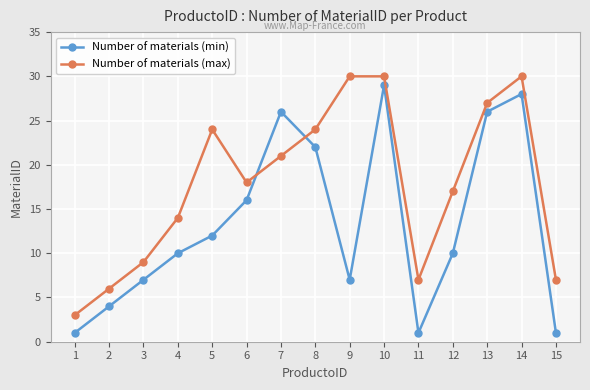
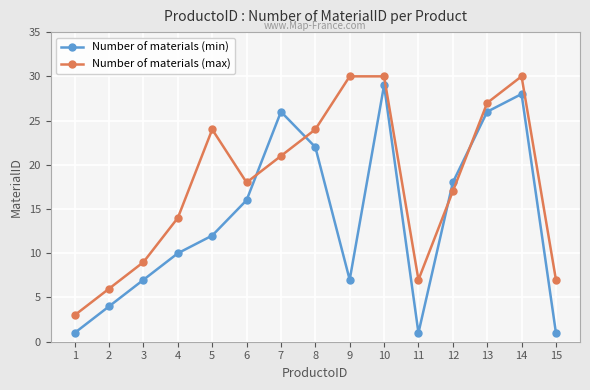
Number of materials (min), 12: 10 -> 18
